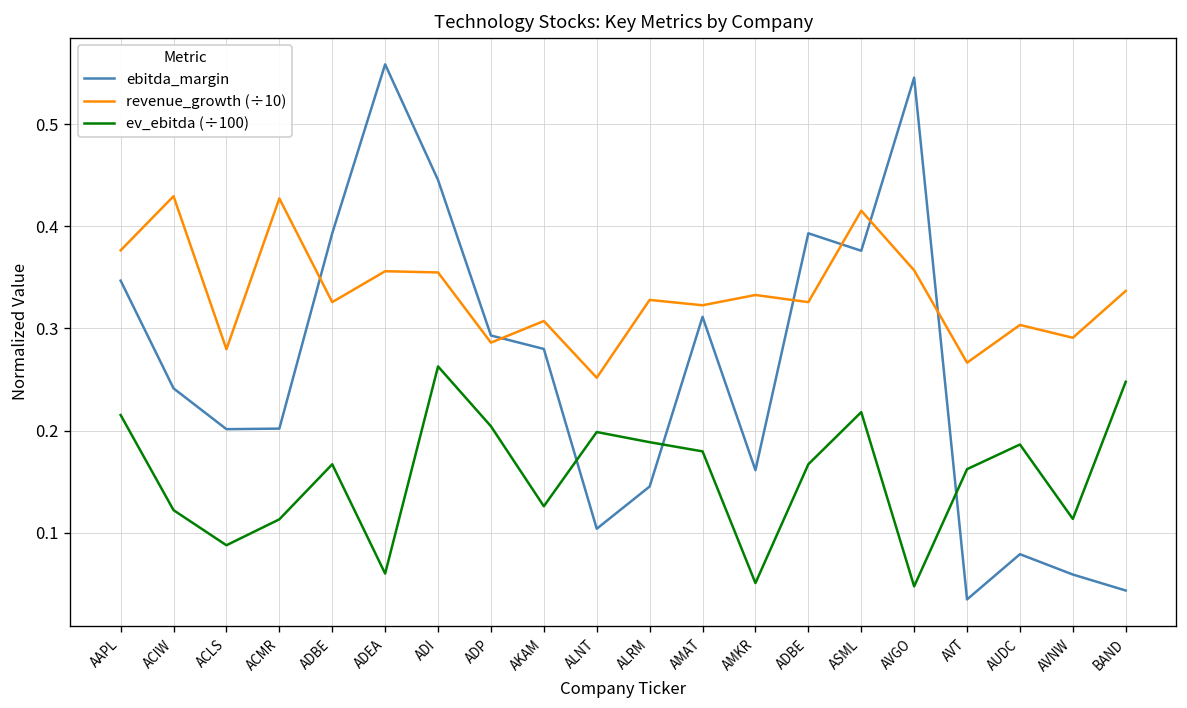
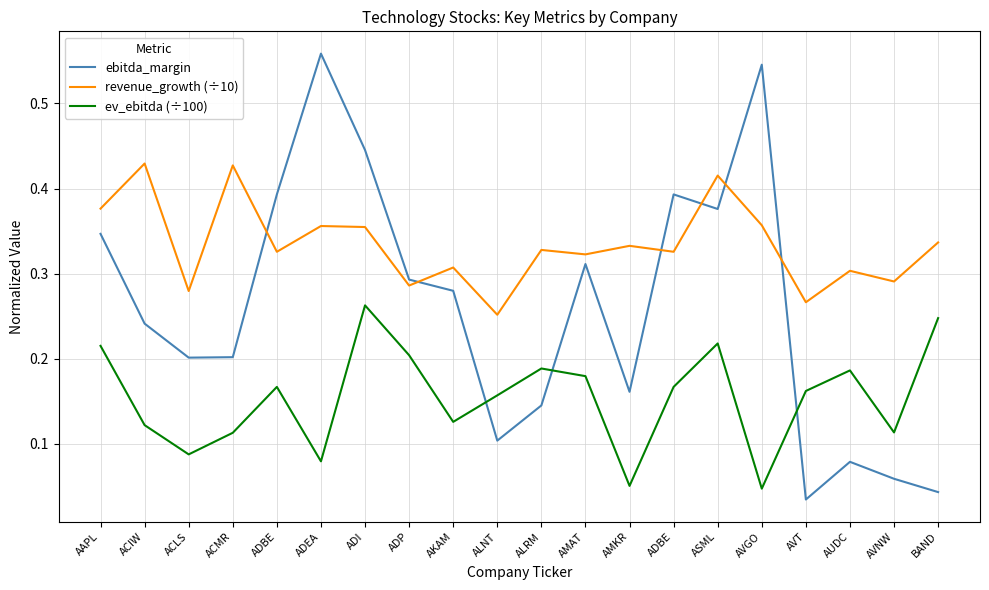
ev_ebitda (÷100), ADEA: 0.06 -> 0.08
ev_ebitda (÷100), ALNT: 0.20 -> 0.16
